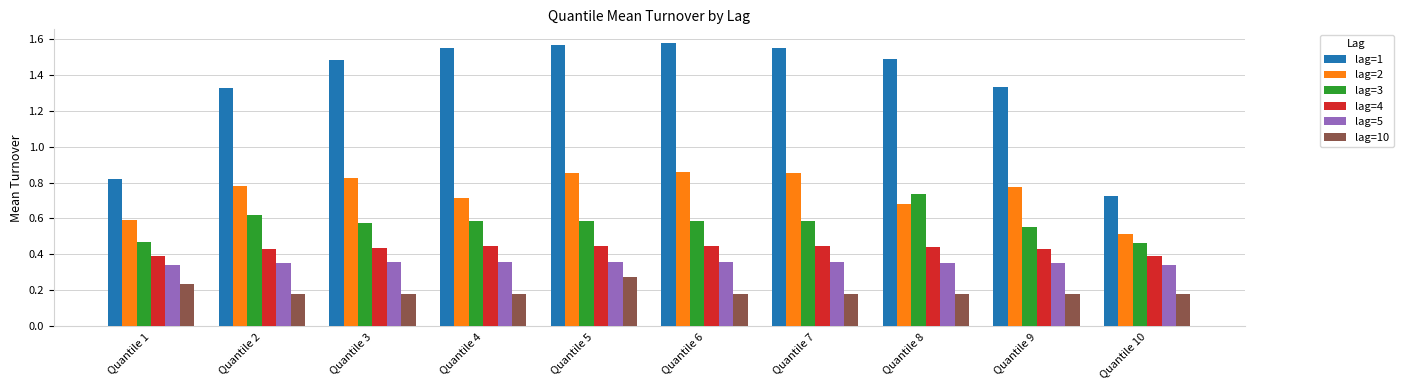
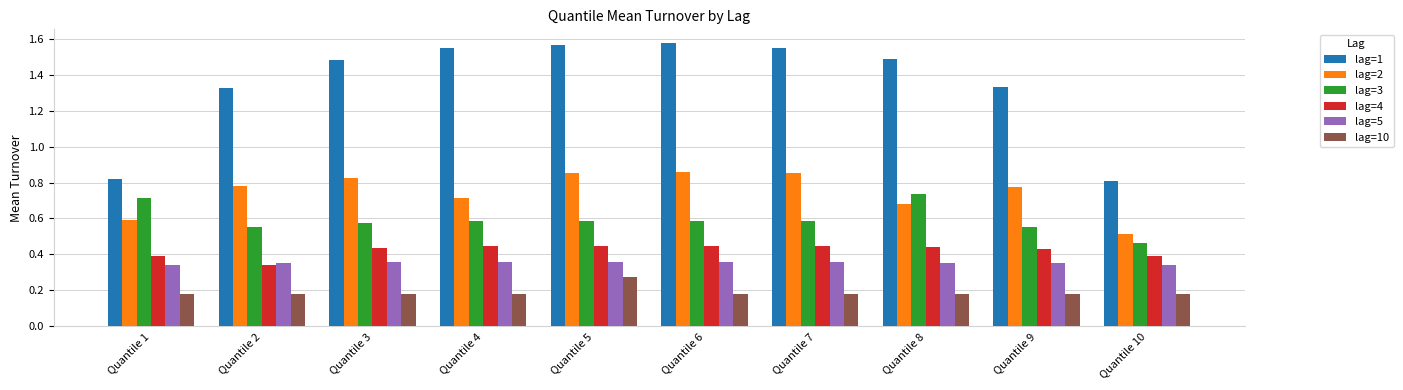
lag=3, Quantile 1: 0.47 -> 0.71
lag=10, Quantile 1: 0.23 -> 0.18
lag=3, Quantile 2: 0.62 -> 0.55
lag=4, Quantile 2: 0.43 -> 0.34
lag=1, Quantile 10: 0.72 -> 0.81
